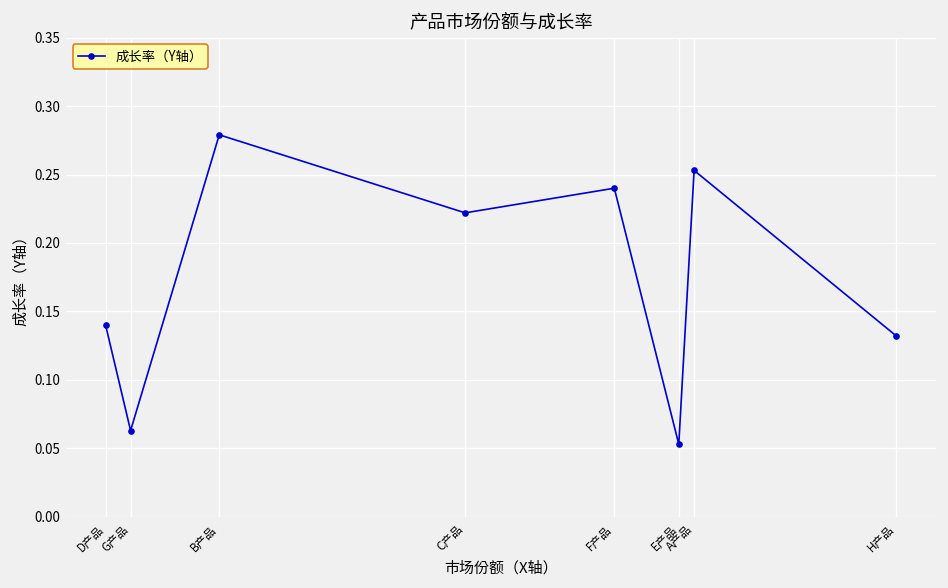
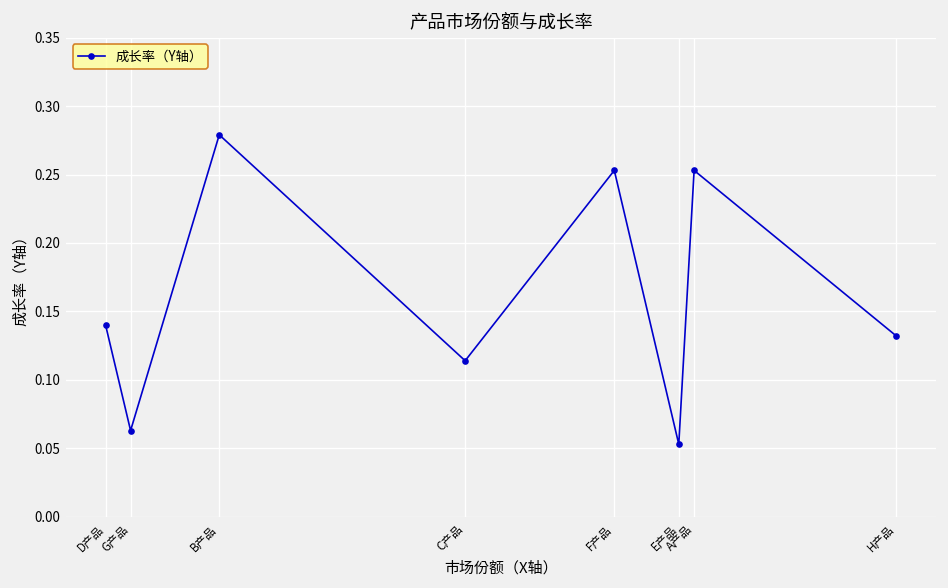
C产品: 0.222 -> 0.114
F产品: 0.240 -> 0.253
